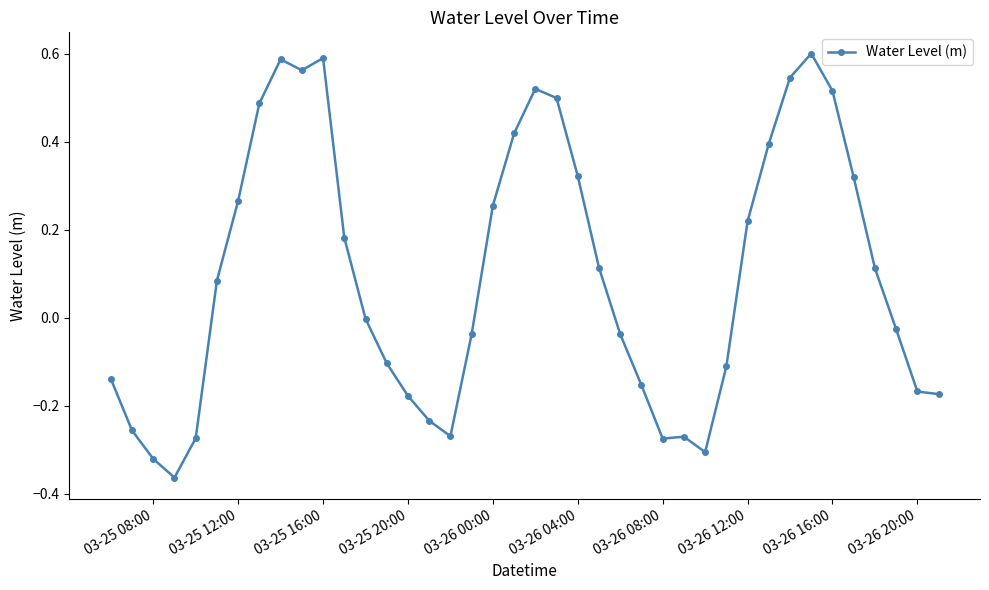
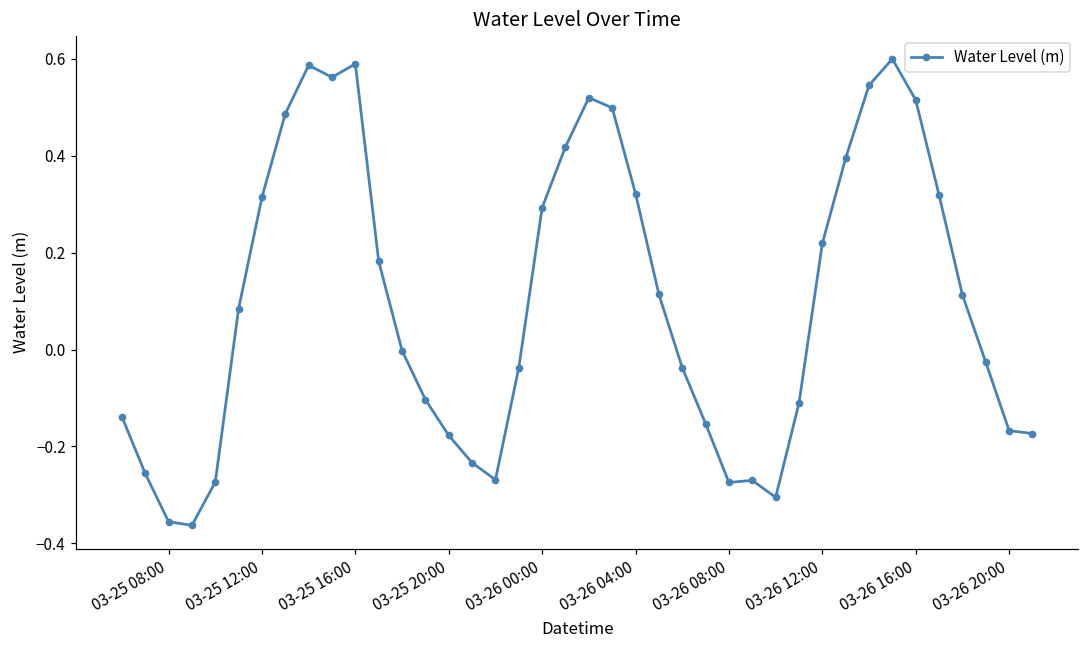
03-25 08:00: -0.32 -> -0.36
03-25 12:00: 0.27 -> 0.31
03-26 00:00: 0.25 -> 0.29
